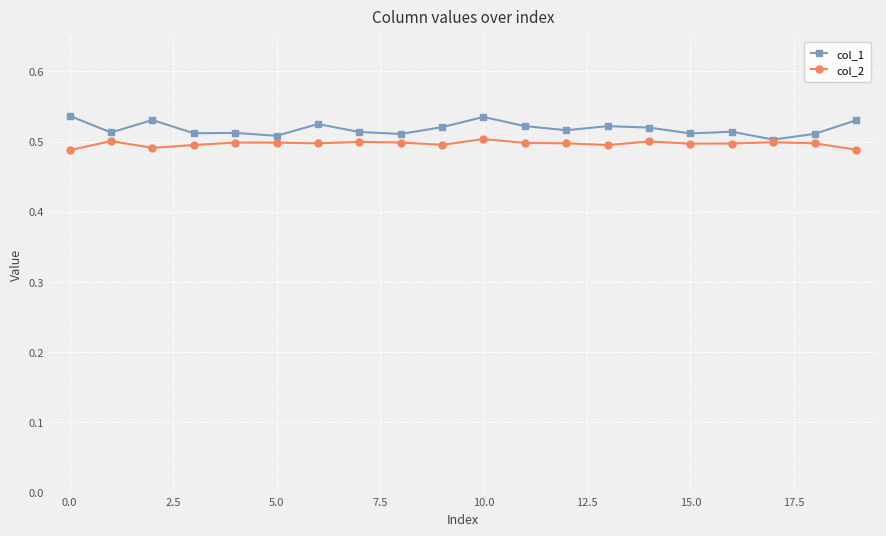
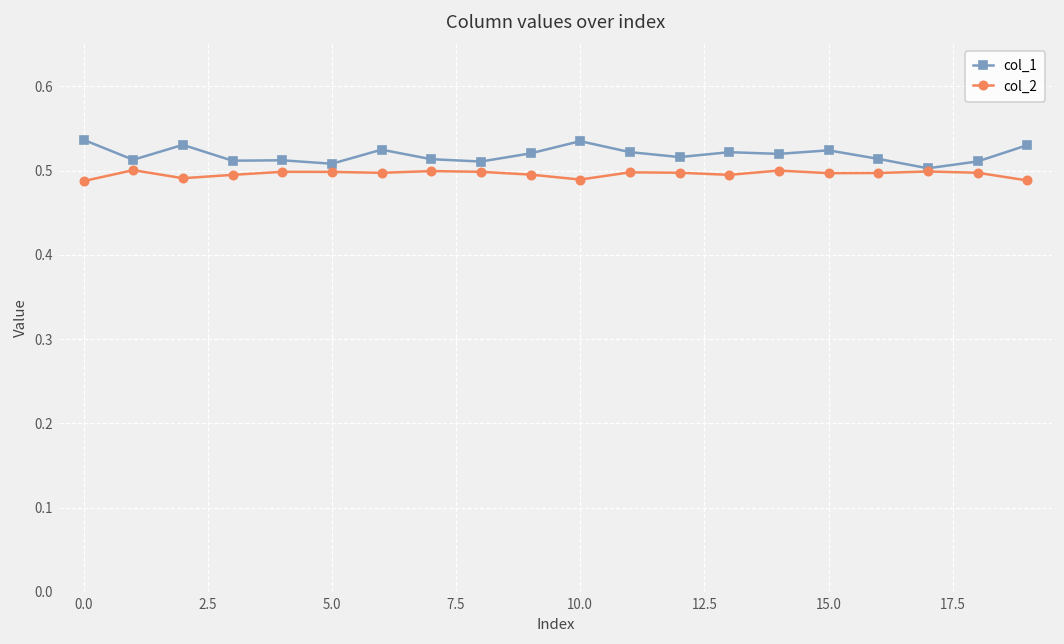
col_2, 10.0: 0.50 -> 0.49
col_1, 15.0: 0.51 -> 0.52
